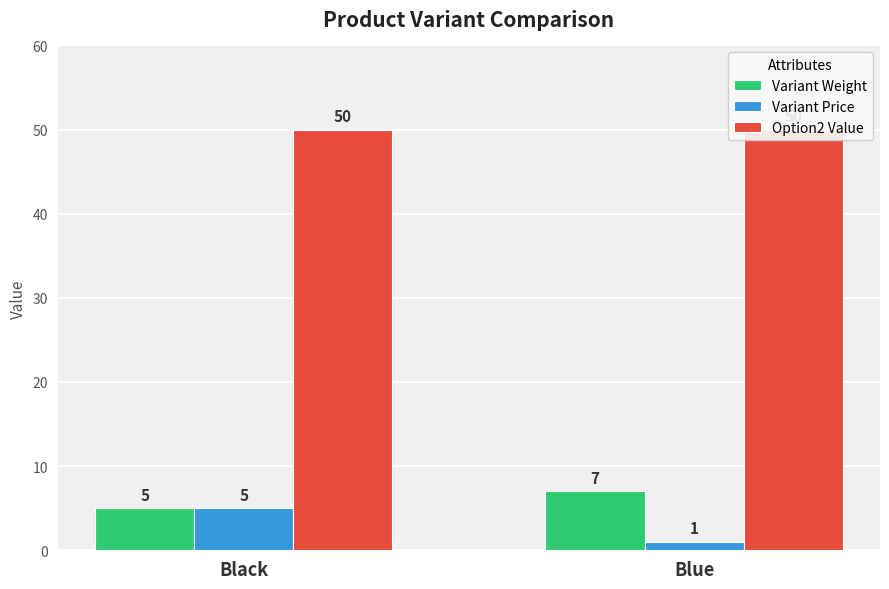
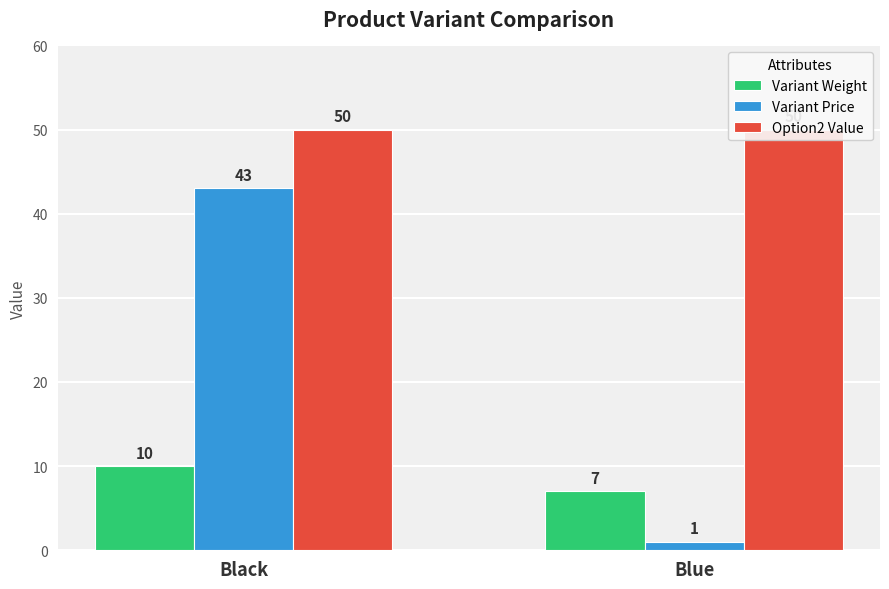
Variant Weight, Black: 5 -> 10
Variant Price, Black: 5 -> 43
